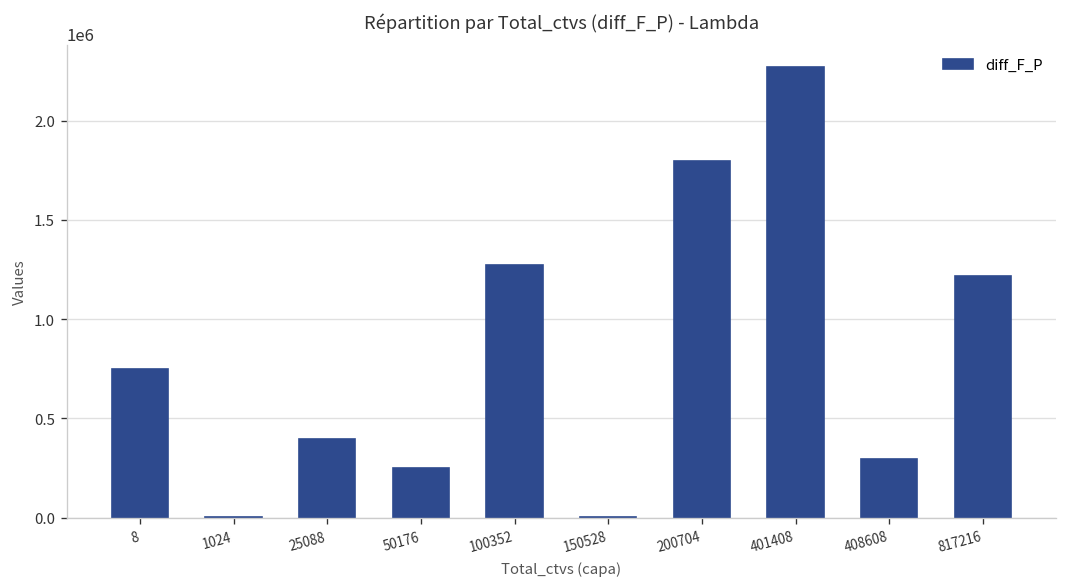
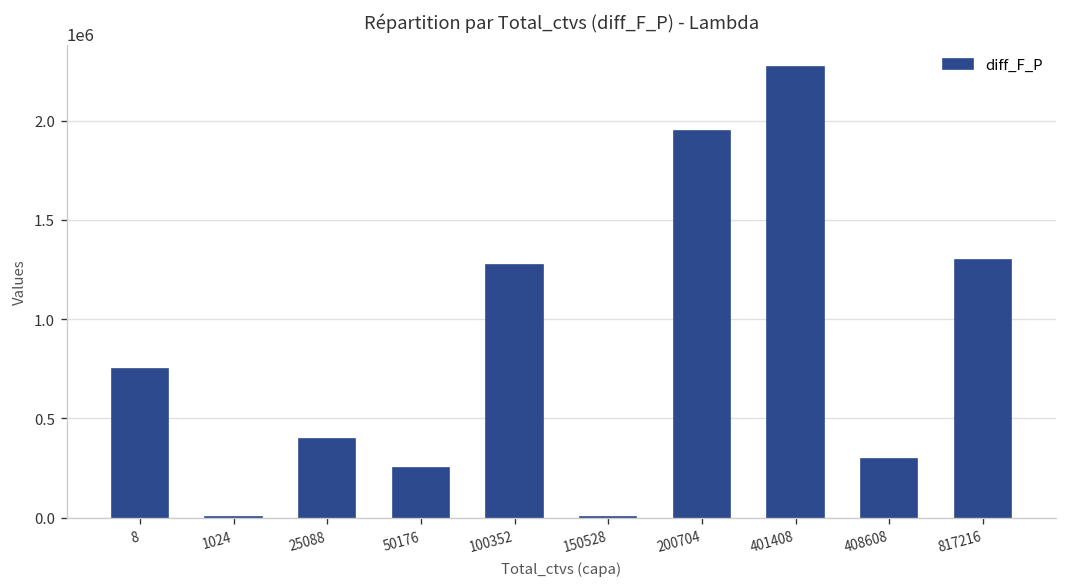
200704: 1790000 -> 1950000
817216: 1220000 -> 1300000
